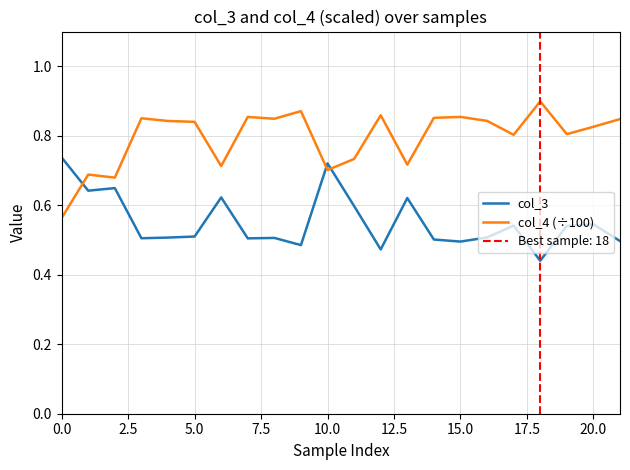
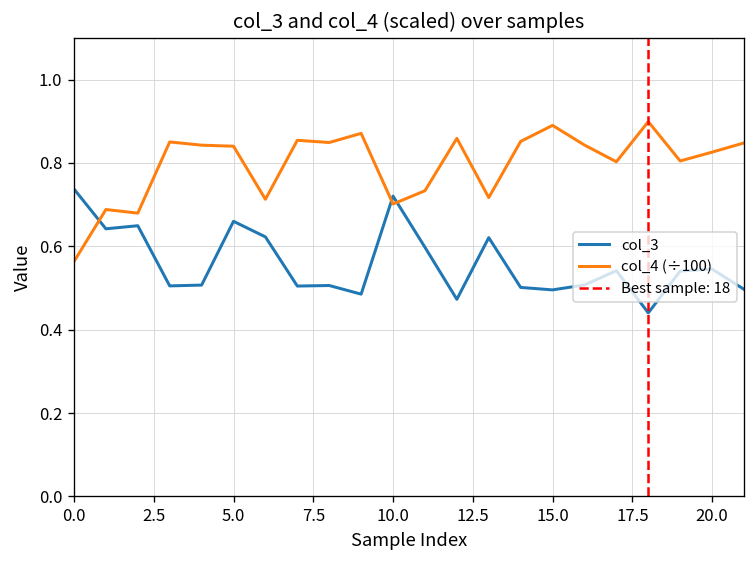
col_3, 5.0: 0.51 -> 0.66
col_4 (÷100), 15.0: 0.85 -> 0.89
